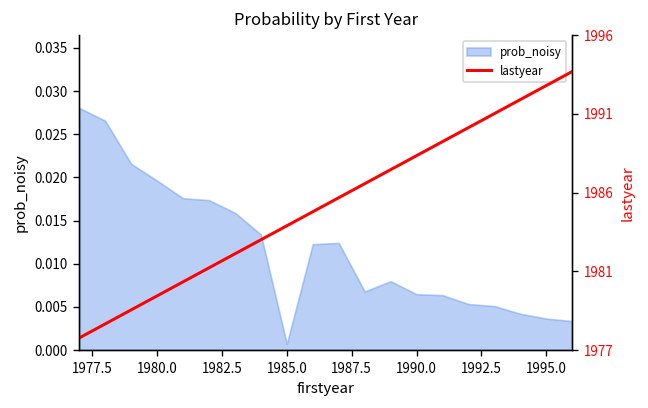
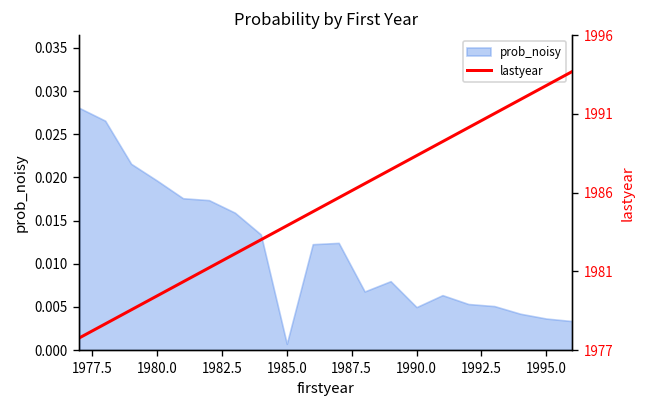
prob_noisy, 1990.0: 0.006 -> 0.005
